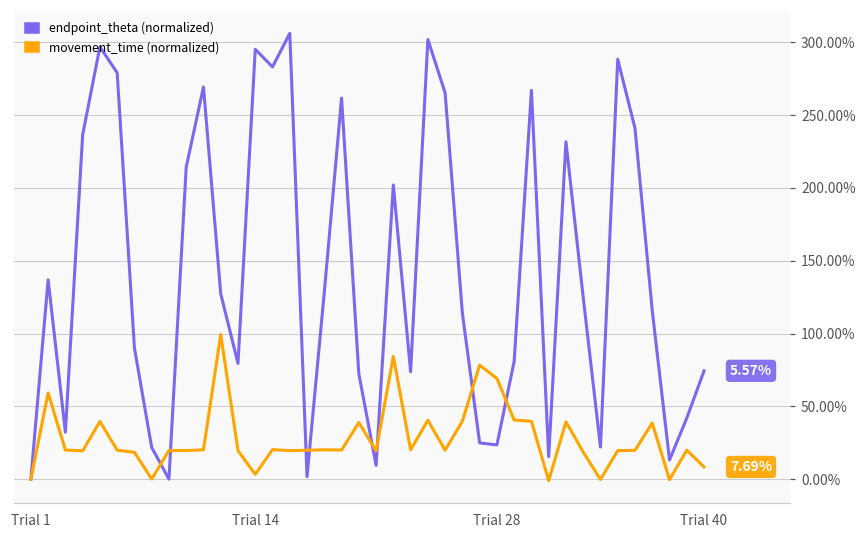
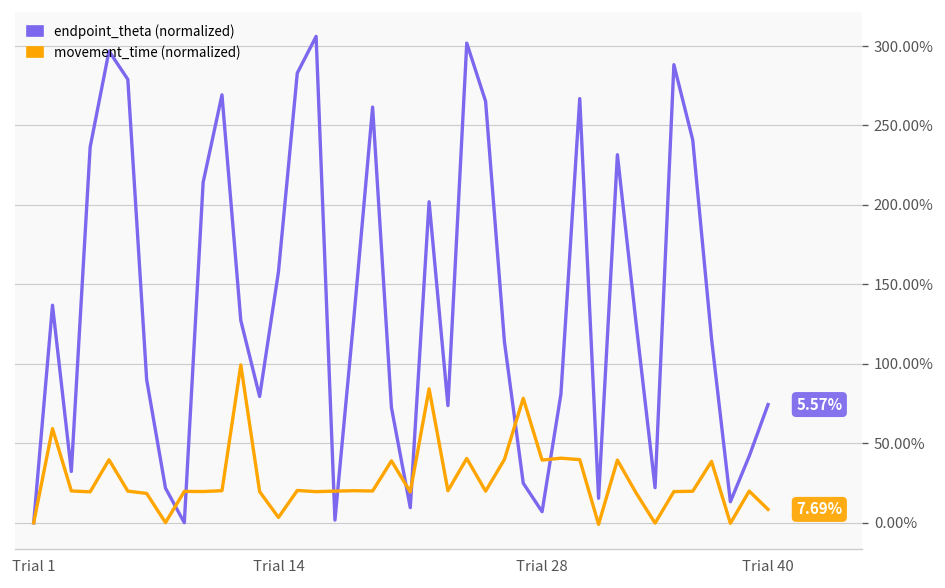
endpoint_theta (normalized), Trial 14: 295% -> 158%
endpoint_theta (normalized), Trial 28: 24% -> 7%
movement_time (normalized), Trial 28: 69% -> 39%
